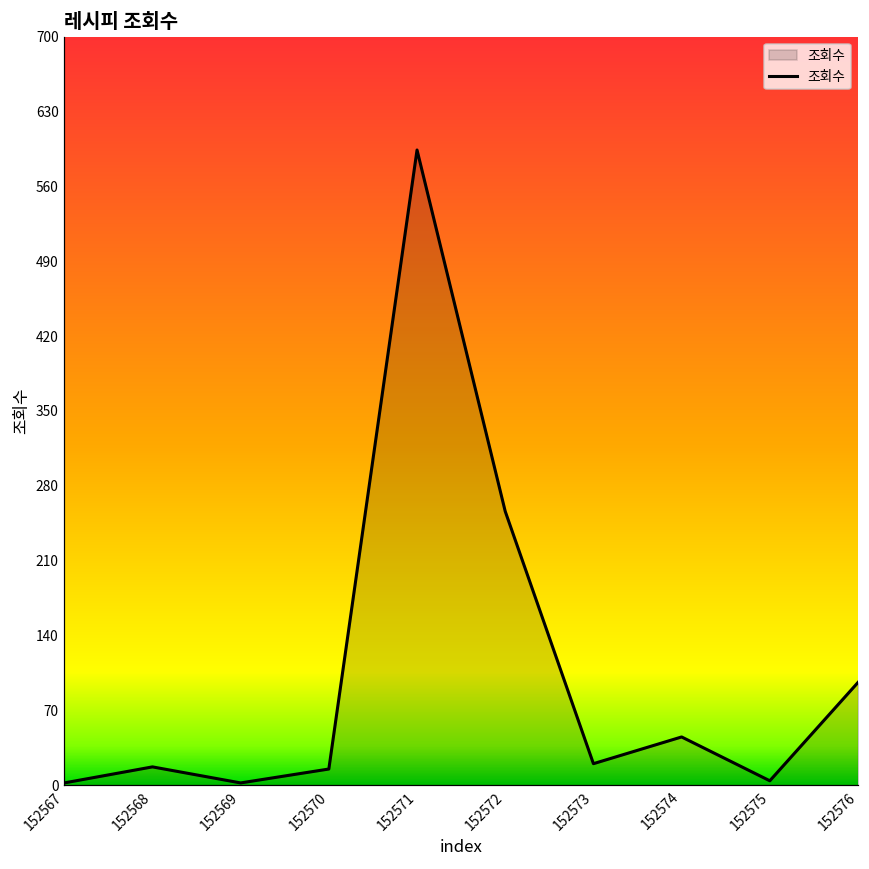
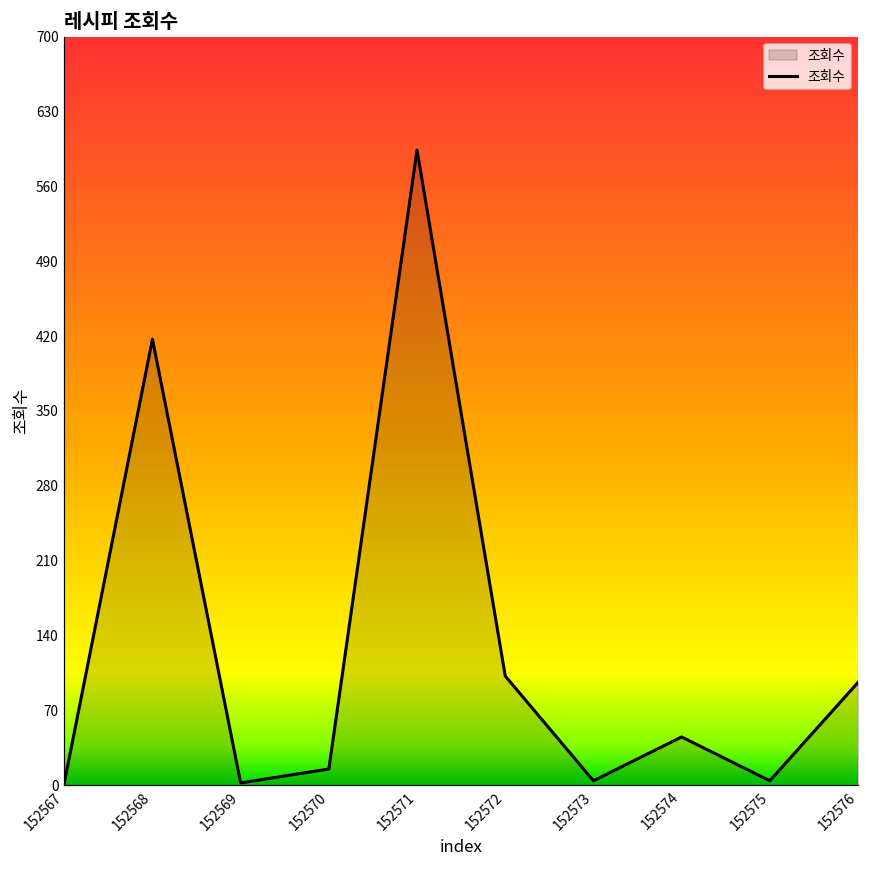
152568: 20 -> 420
152572: 260 -> 100
152573: 20 -> 0
